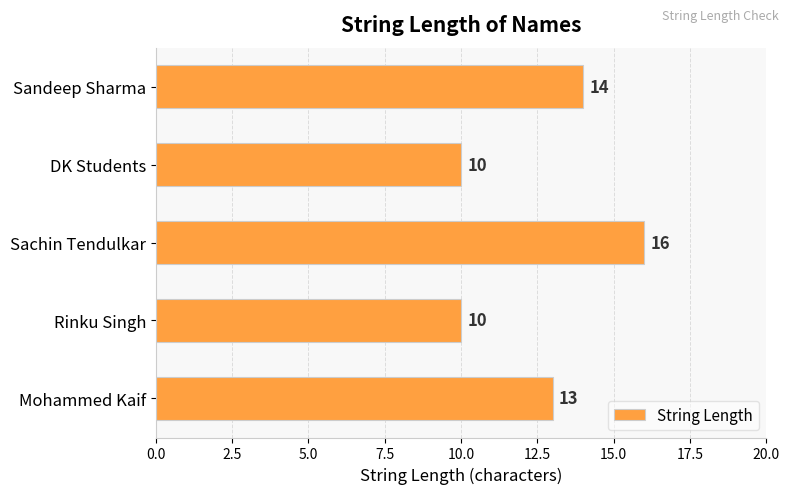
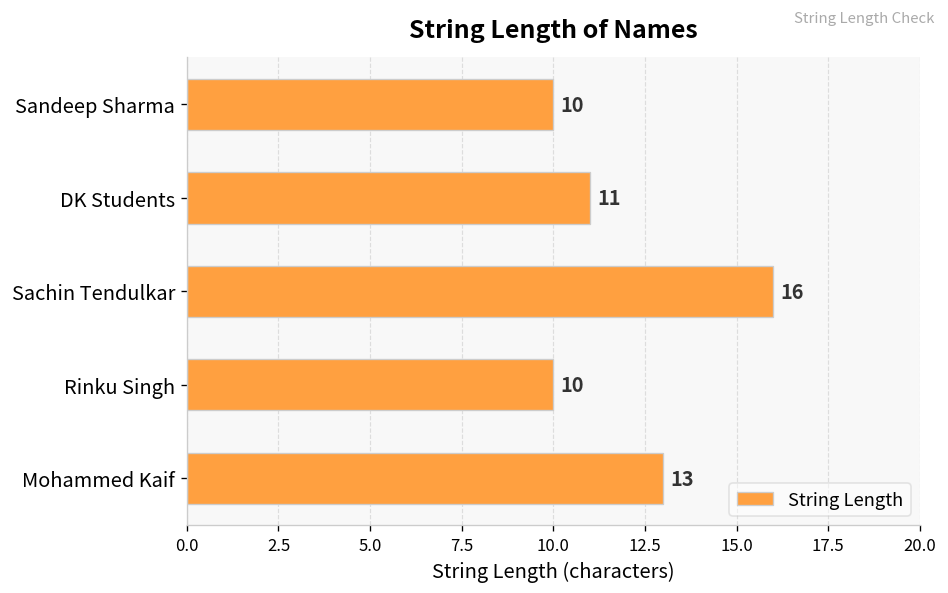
Sandeep Sharma: 14 -> 10
DK Students: 10 -> 11
